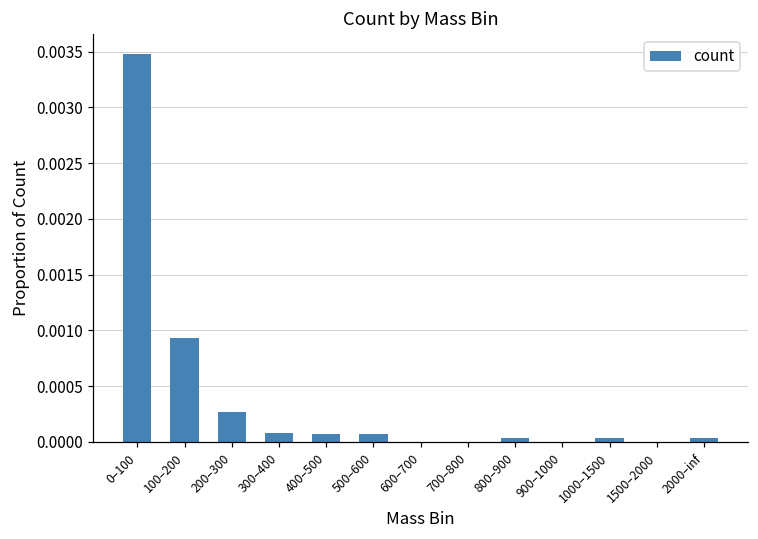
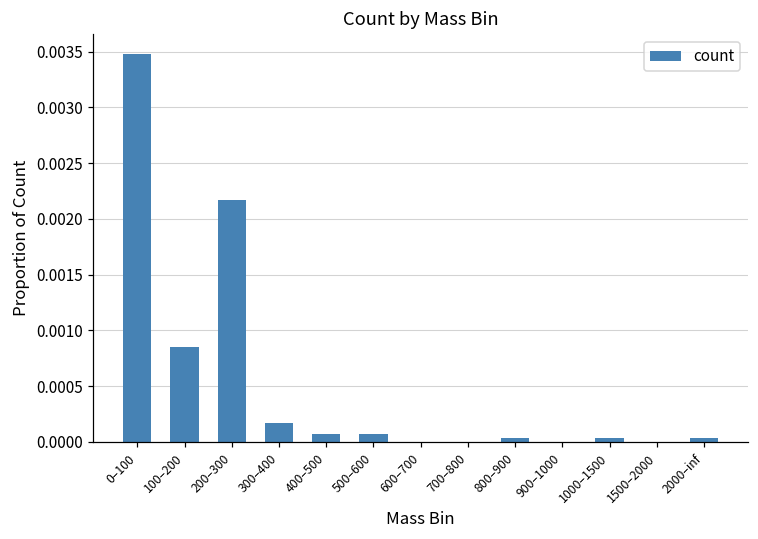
100–200: 0.00093 -> 0.00085
200–300: 0.00027 -> 0.00217
300–400: 0.00008 -> 0.00017
